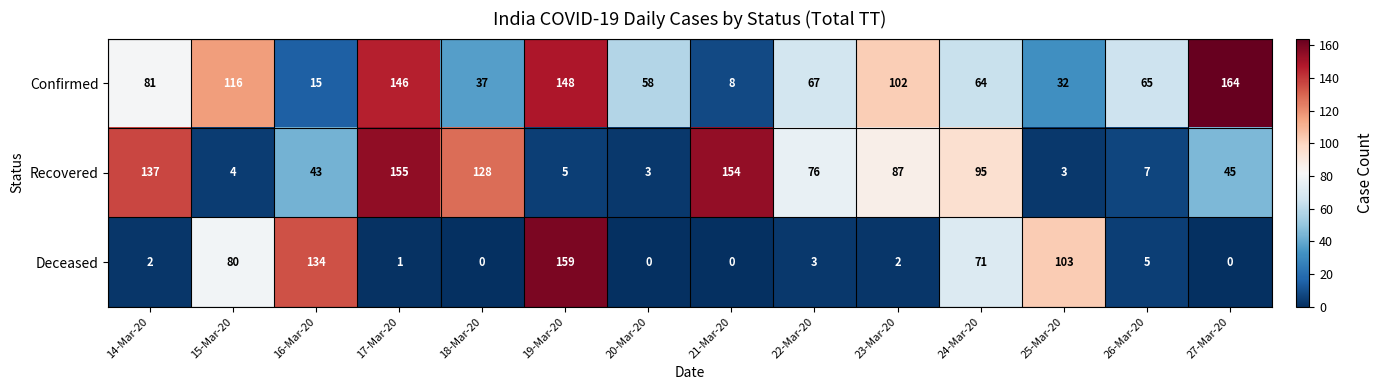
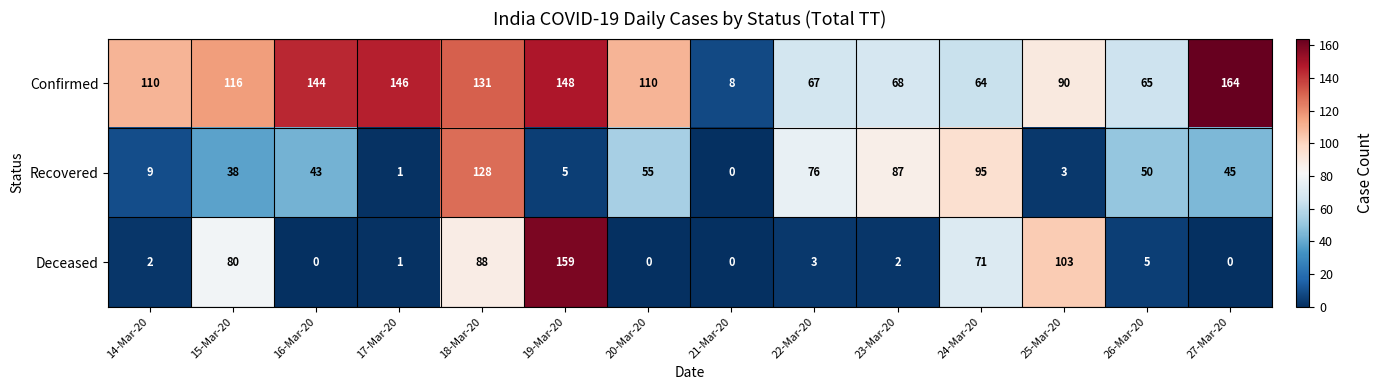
Confirmed, 14-Mar-20: 81 -> 110
Confirmed, 16-Mar-20: 15 -> 144
Confirmed, 18-Mar-20: 37 -> 131
Confirmed, 20-Mar-20: 58 -> 110
Confirmed, 23-Mar-20: 102 -> 68
Confirmed, 25-Mar-20: 32 -> 90
Recovered, 14-Mar-20: 137 -> 9
Recovered, 15-Mar-20: 4 -> 38
Recovered, 17-Mar-20: 155 -> 1
Recovered, 20-Mar-20: 3 -> 55
Recovered, 21-Mar-20: 154 -> 0
Recovered, 26-Mar-20: 7 -> 50
Deceased, 16-Mar-20: 134 -> 0
Deceased, 18-Mar-20: 0 -> 88
